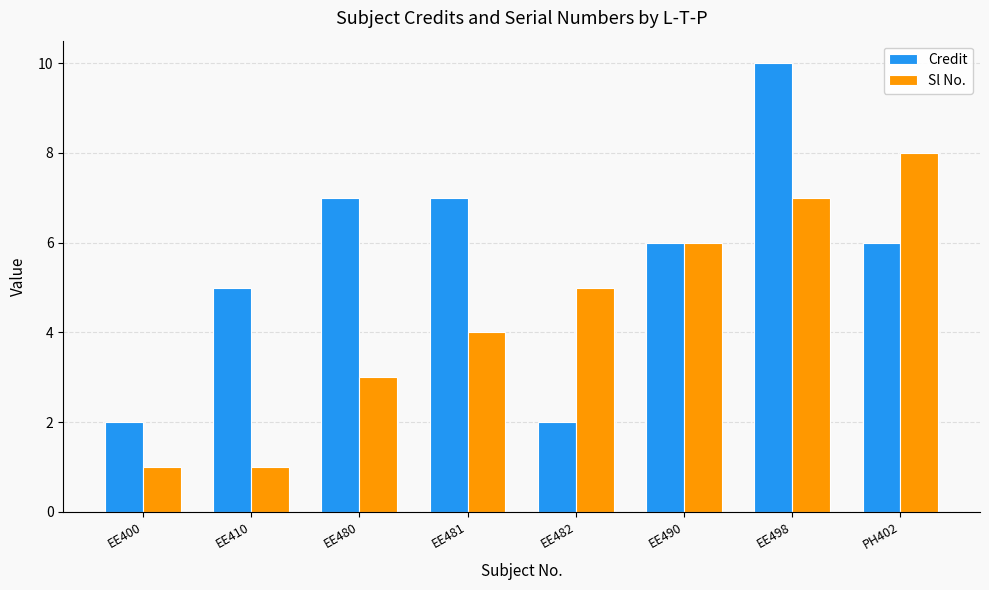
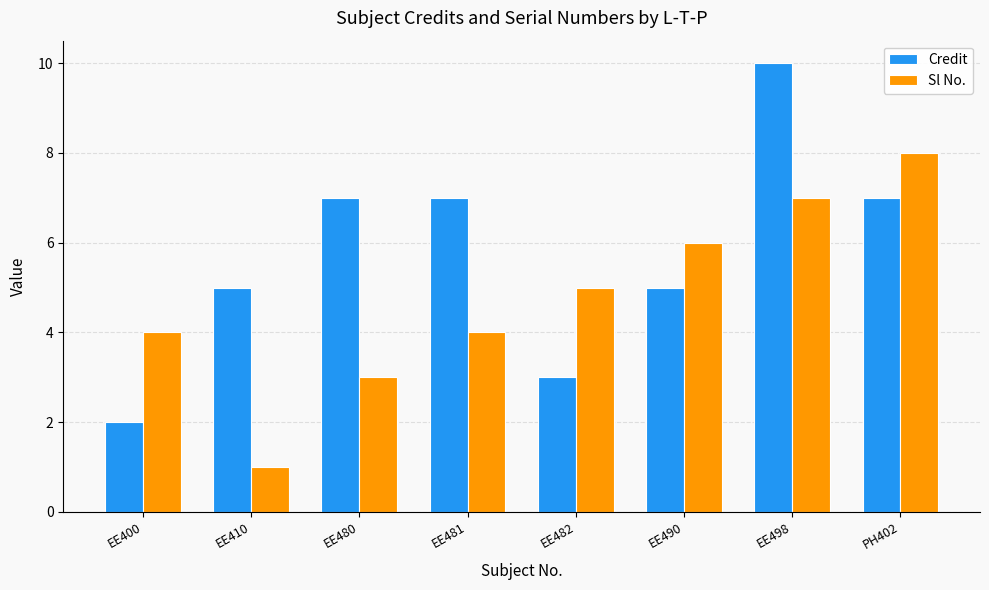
Sl No., EE400: 1 -> 4
Credit, EE482: 2 -> 3
Credit, EE490: 6 -> 5
Credit, PH402: 6 -> 7
